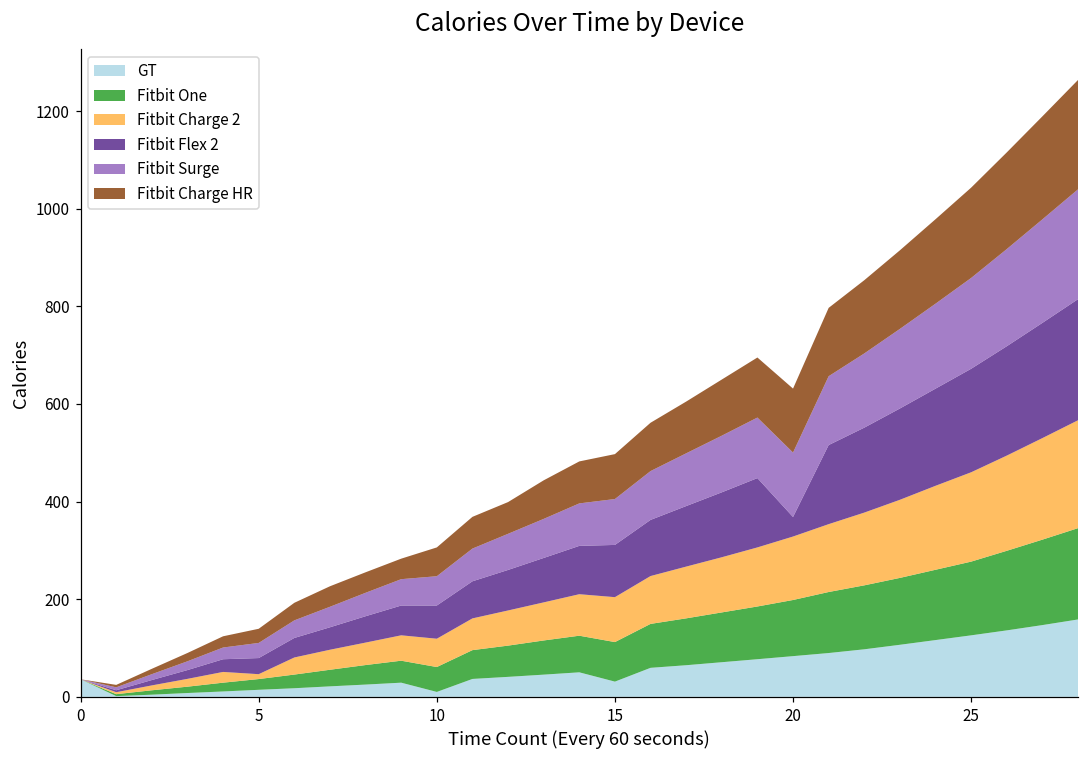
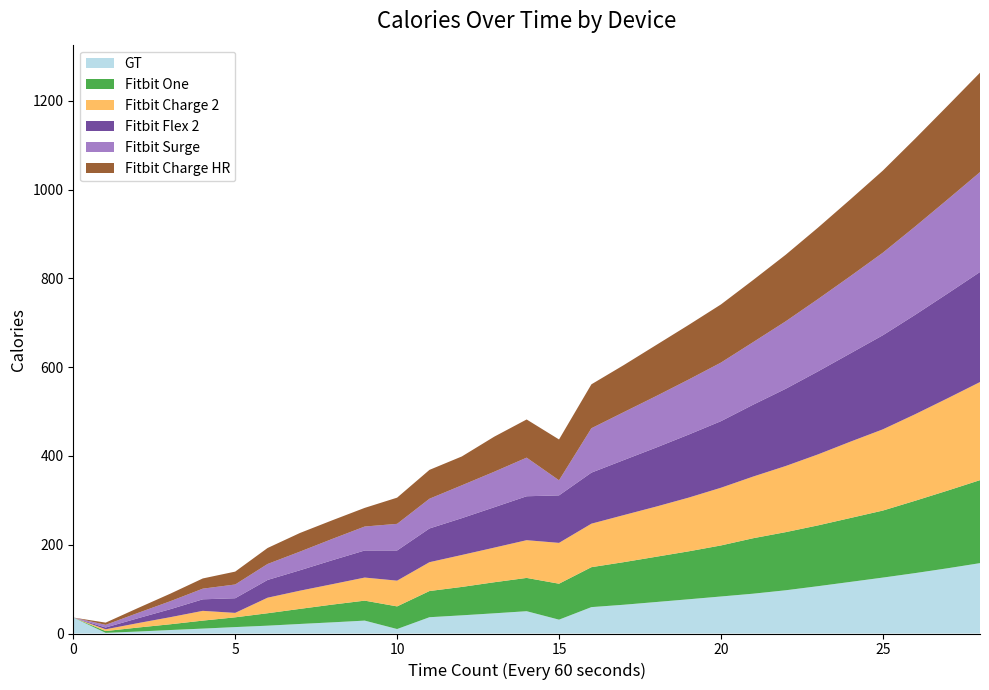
Fitbit Surge, 15: 90 -> 30
Fitbit Flex 2, 20: 40 -> 150
